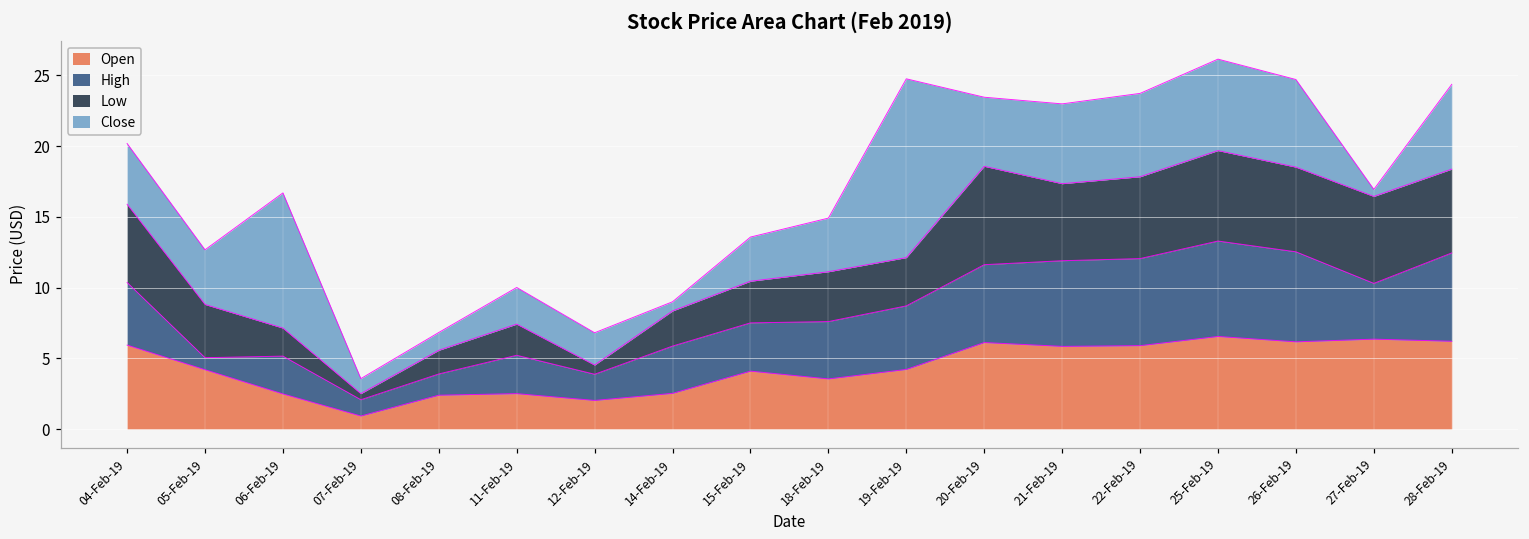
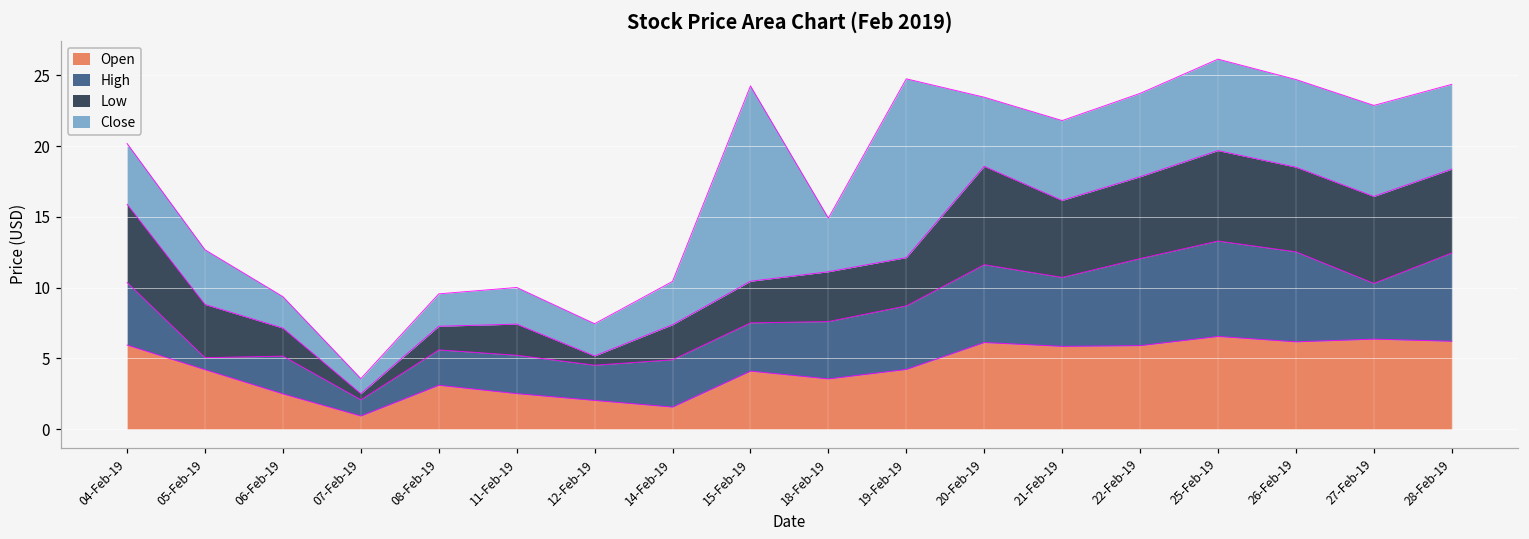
Close, 06-Feb-19: 9.5 -> 2.2
Open, 08-Feb-19: 2.4 -> 3.1
High, 08-Feb-19: 1.5 -> 2.5
Close, 08-Feb-19: 1.3 -> 2.3
High, 12-Feb-19: 1.9 -> 2.5
Open, 14-Feb-19: 2.5 -> 1.6
Close, 14-Feb-19: 0.6 -> 3.1
Close, 15-Feb-19: 3.1 -> 13.8
High, 21-Feb-19: 6.0 -> 4.9
Close, 27-Feb-19: 0.5 -> 6.4
